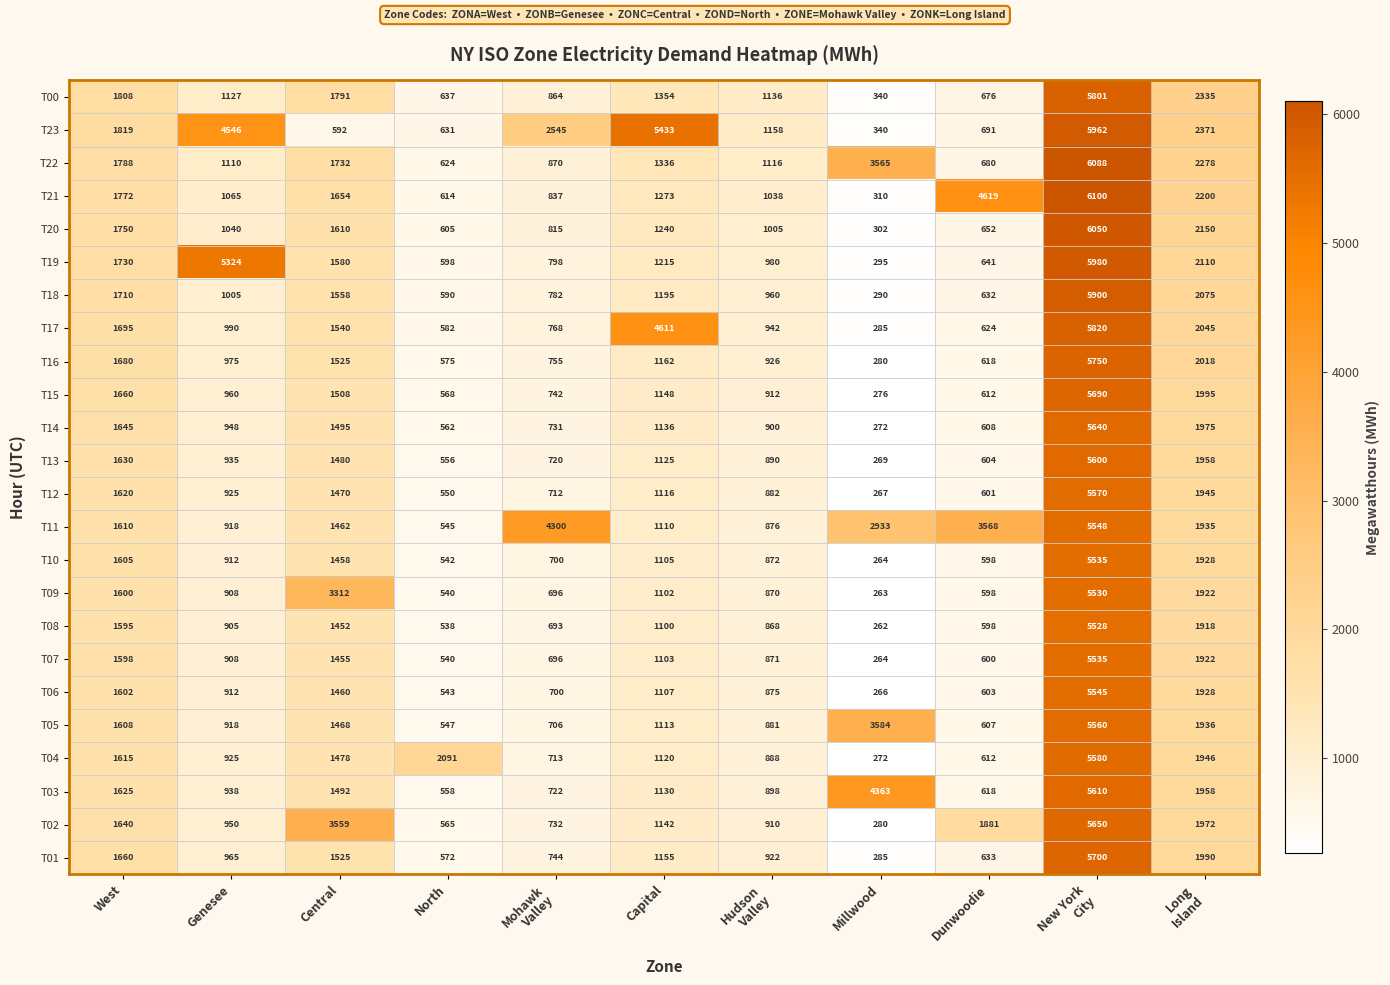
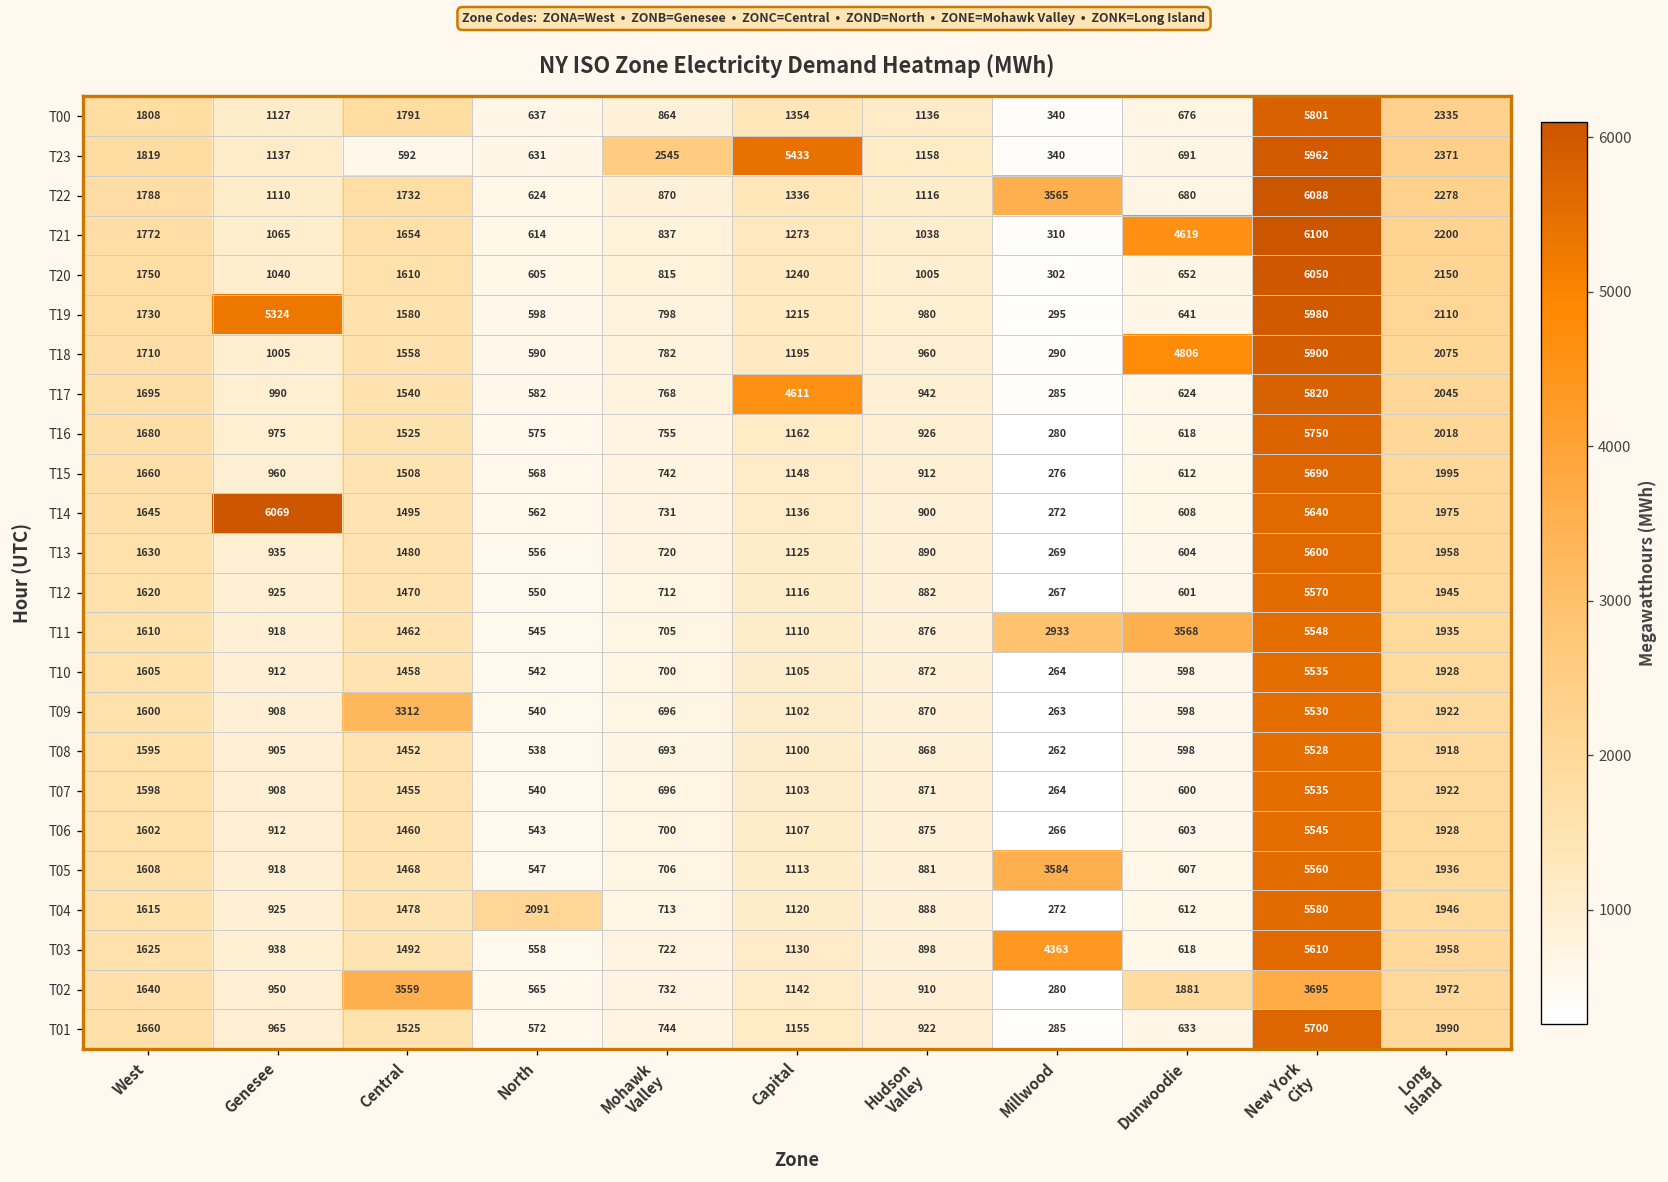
T23, Genesee: 4546 -> 1137
T18, Dunwoodie: 632 -> 4806
T14, Genesee: 948 -> 6069
T11, Mohawk Valley: 4300 -> 705
T02, New York City: 5650 -> 3695
